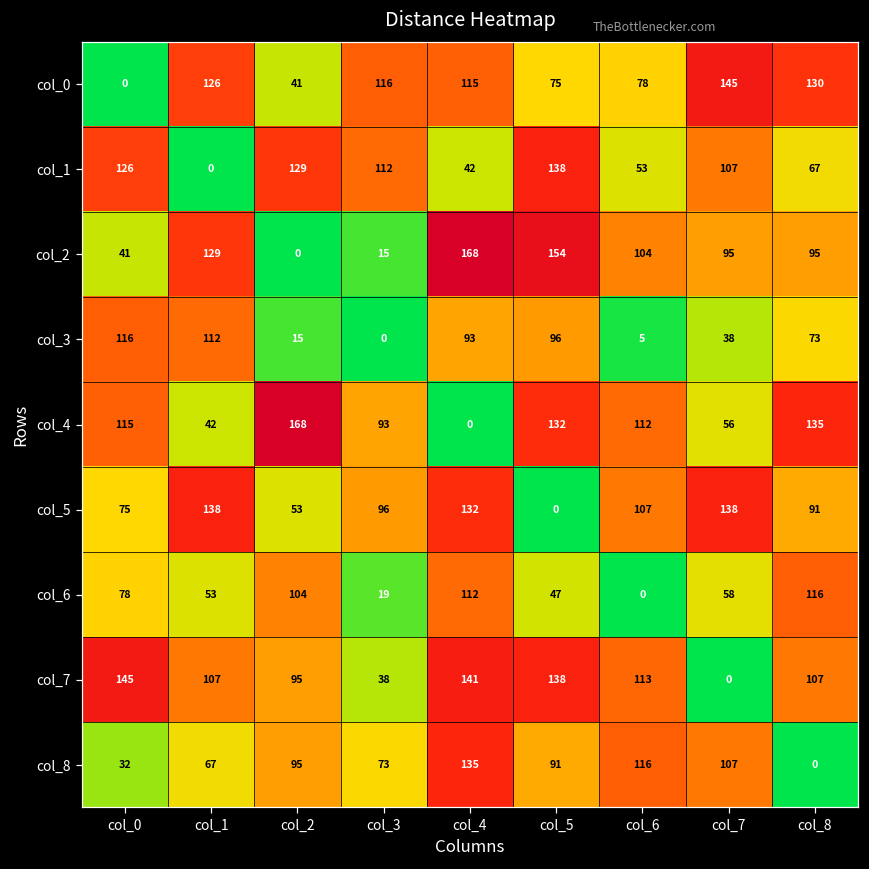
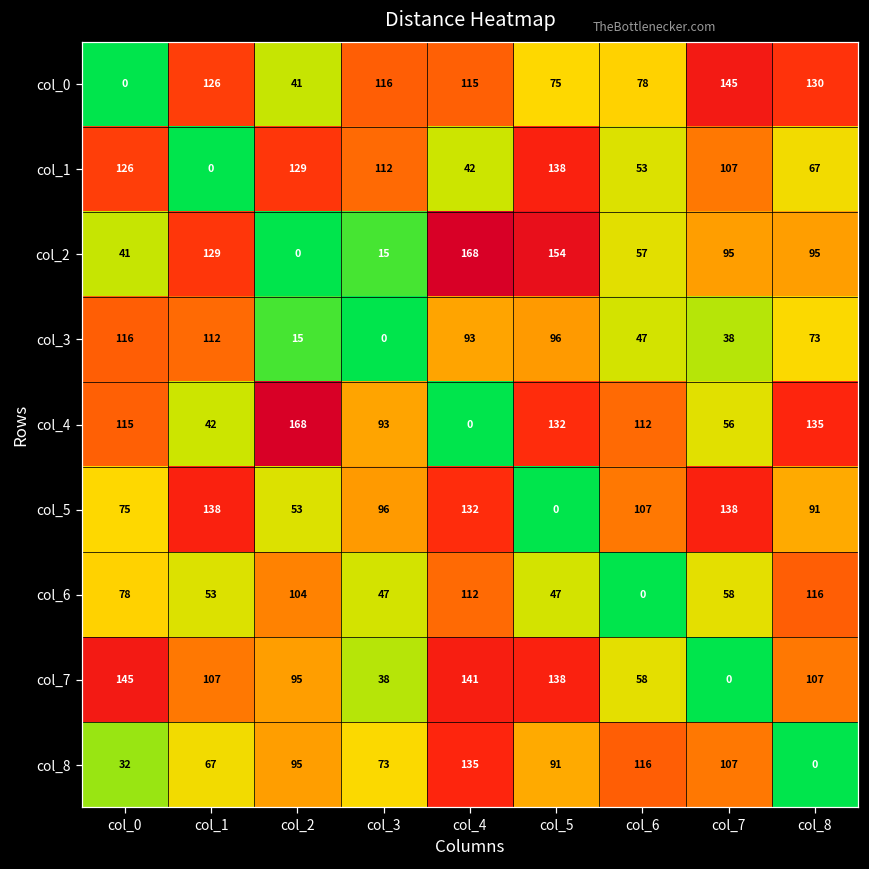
col_2, col_6: 104 -> 57
col_3, col_6: 5 -> 47
col_6, col_3: 19 -> 47
col_7, col_6: 113 -> 58
